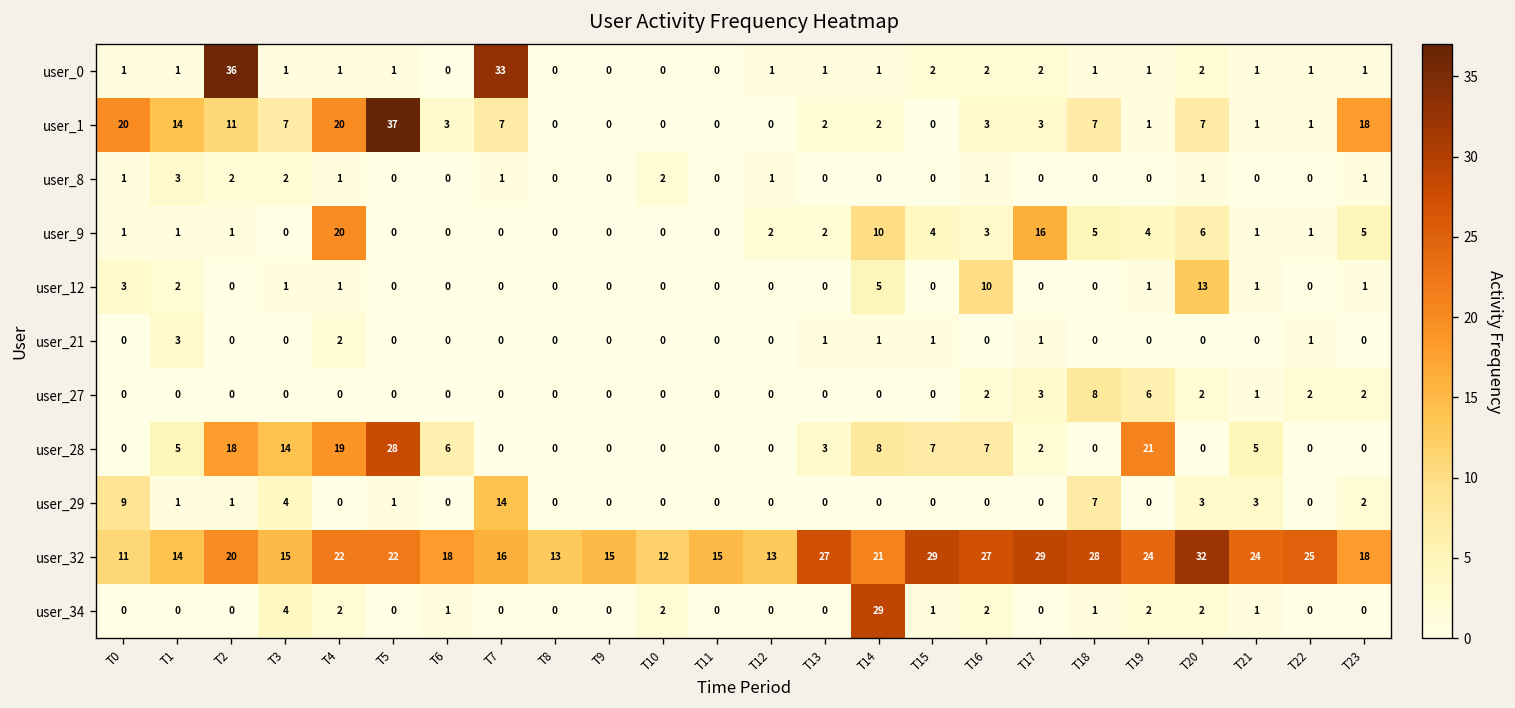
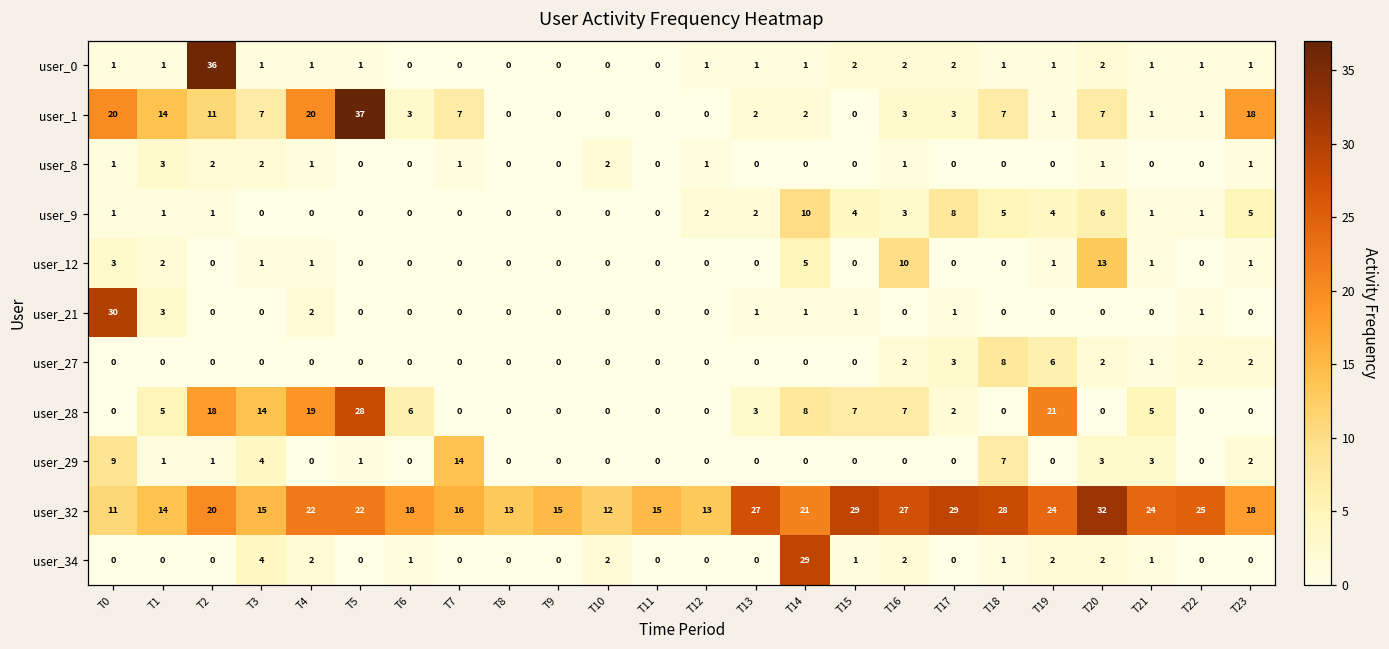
user_0, T7: 33 -> 0
user_9, T4: 20 -> 0
user_9, T17: 16 -> 8
user_21, T0: 0 -> 30
